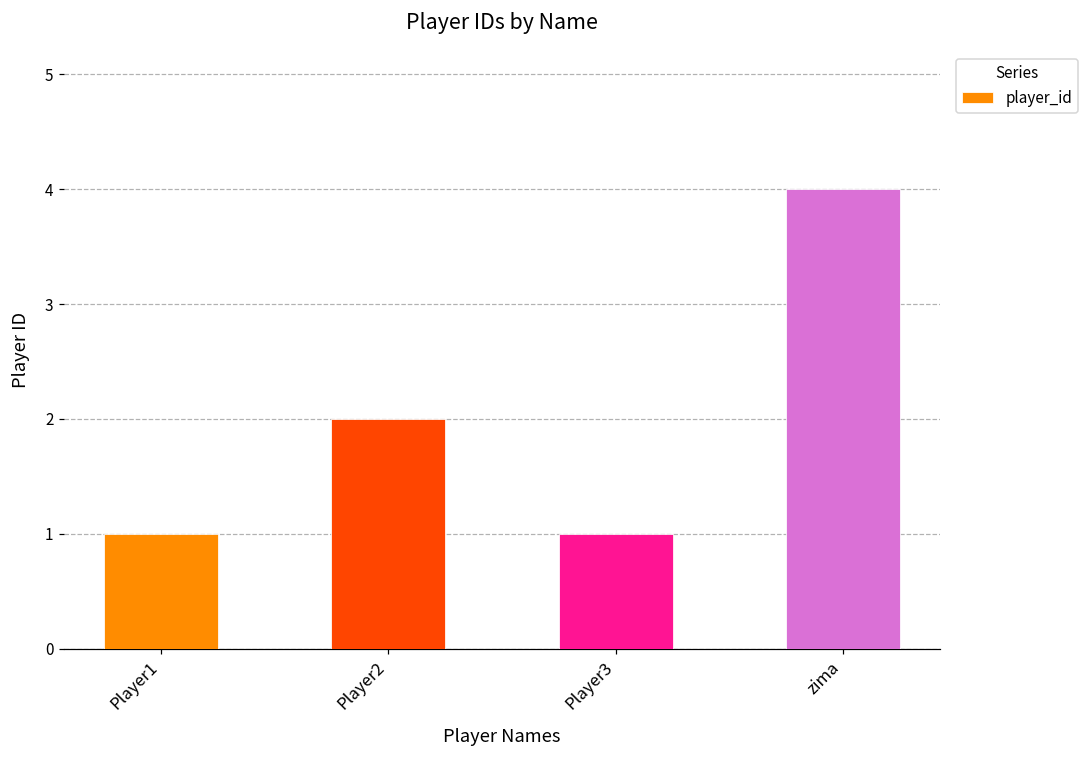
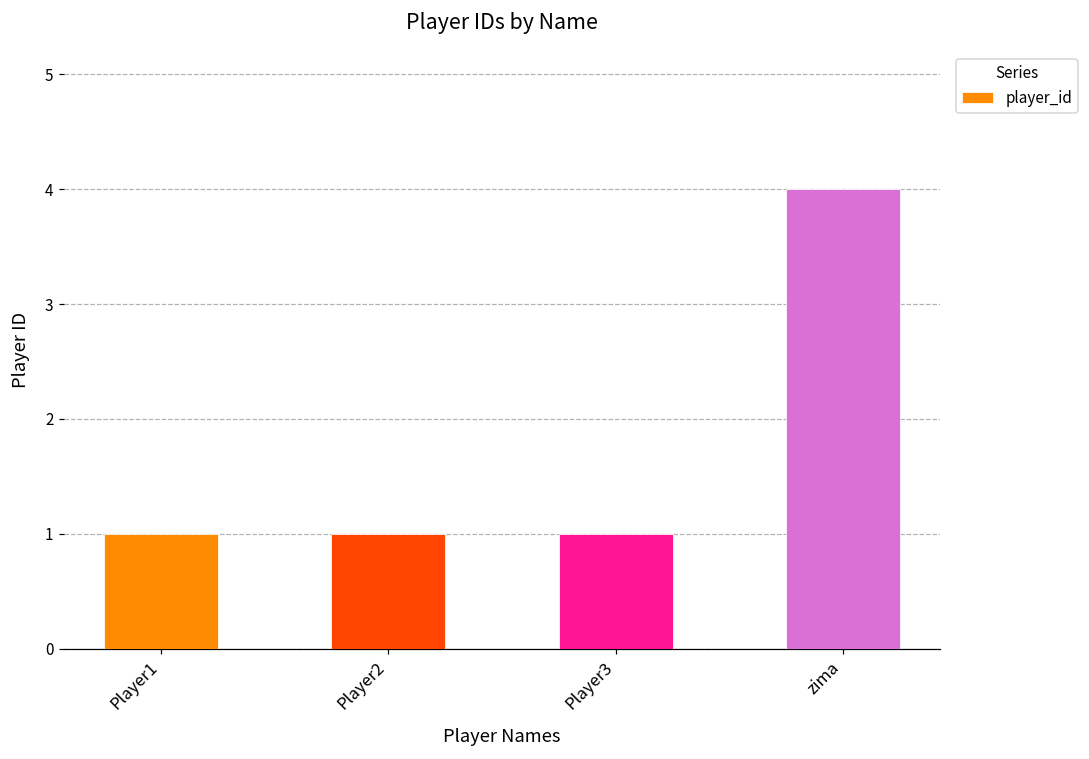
Player2: 2 -> 1
